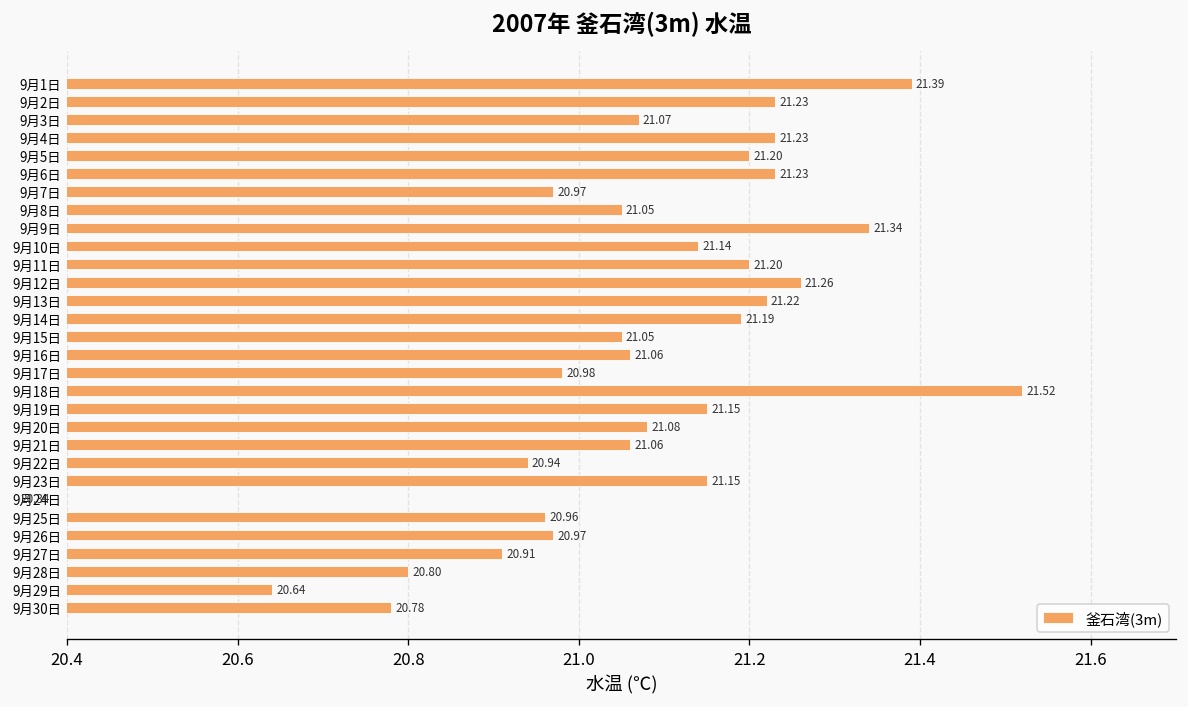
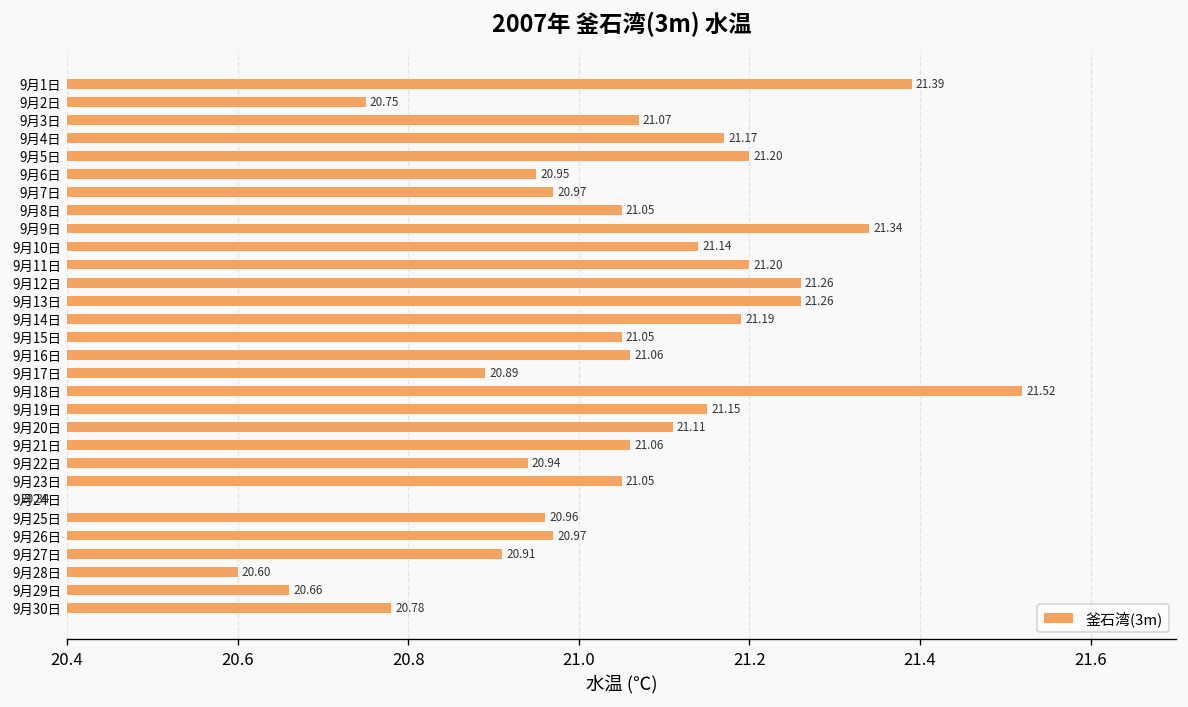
9月2日: 21.23 -> 20.75
9月4日: 21.23 -> 21.17
9月6日: 21.23 -> 20.95
9月13日: 21.22 -> 21.26
9月17日: 20.98 -> 20.89
9月20日: 21.08 -> 21.11
9月23日: 21.15 -> 21.05
9月28日: 20.80 -> 20.60
9月29日: 20.64 -> 20.66
